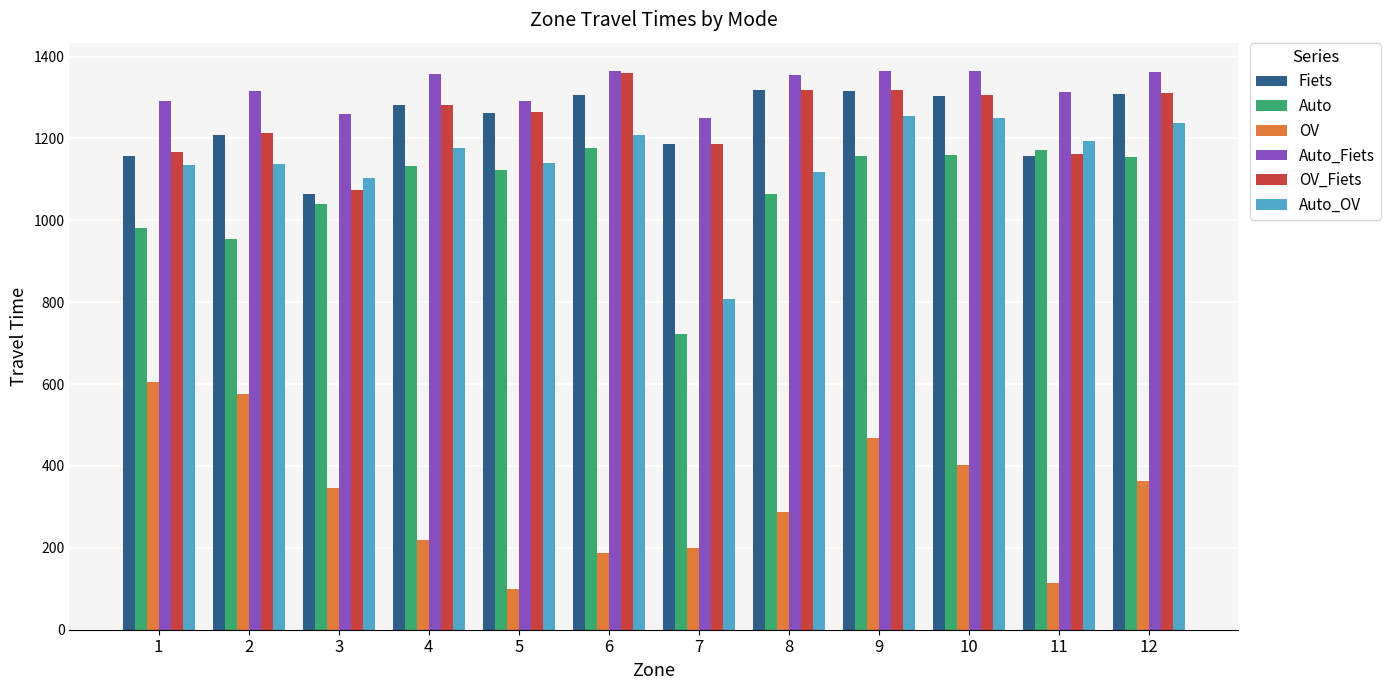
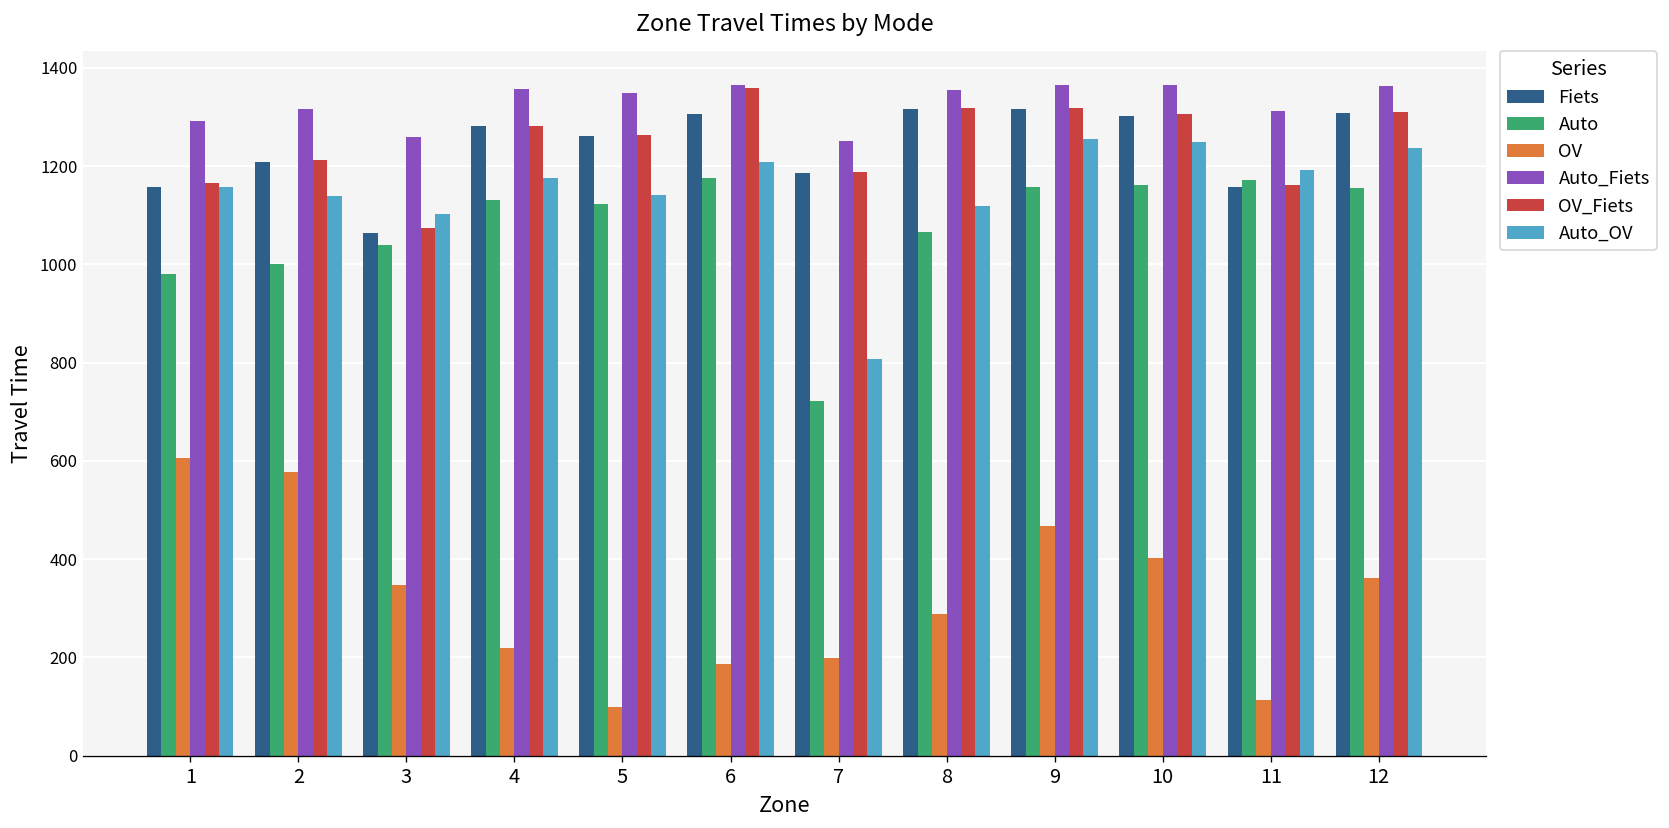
Auto_OV, 1: 1130 -> 1160
Auto, 2: 960 -> 1000
Auto_Fiets, 5: 1290 -> 1350
